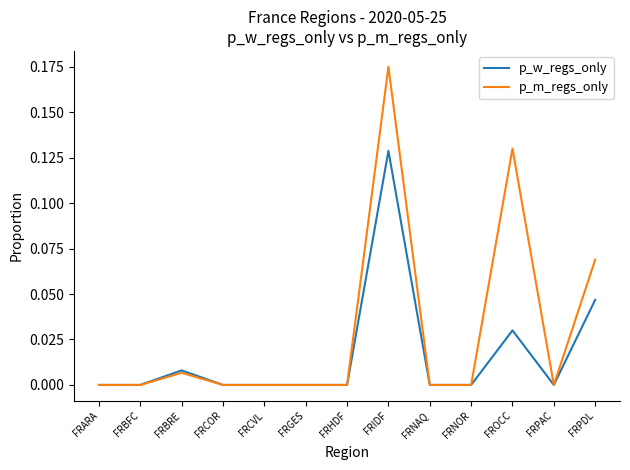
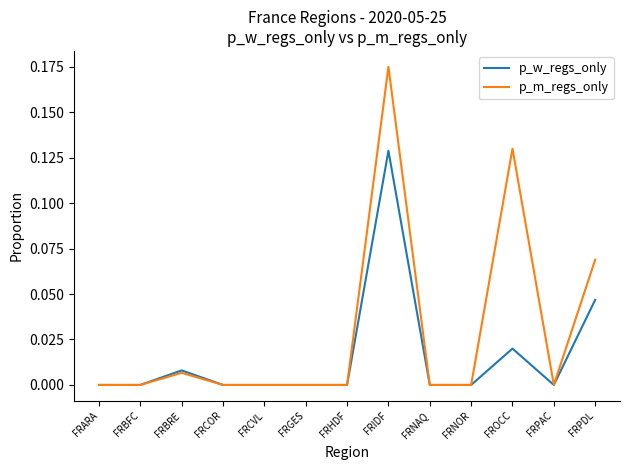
p_w_regs_only, FROCC: 0.03 -> 0.02
